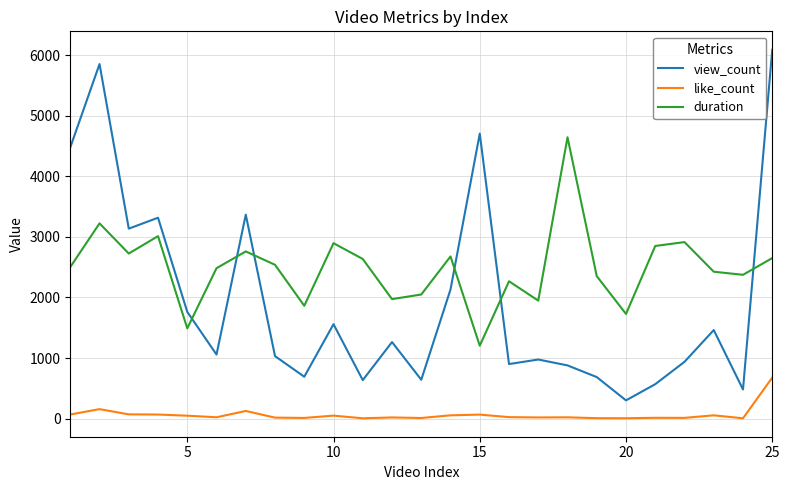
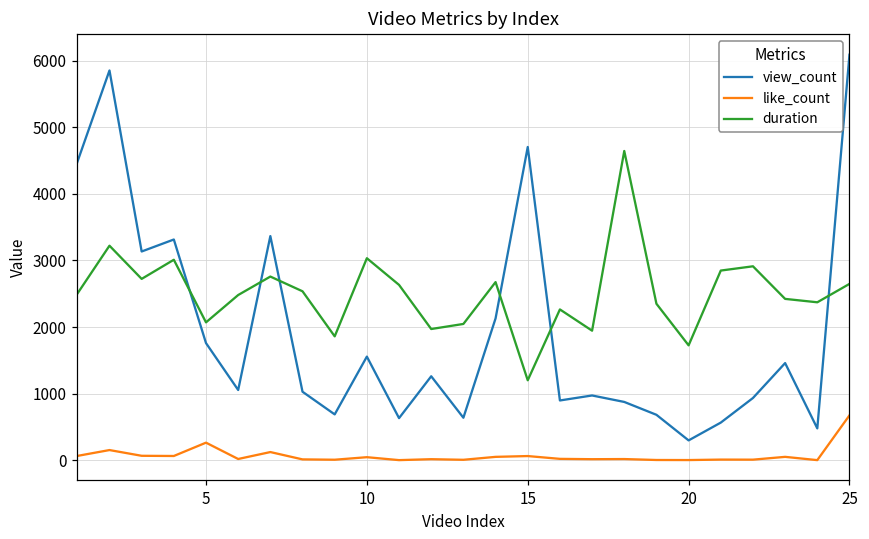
like_count, 5: 0 -> 300
duration, 5: 1500 -> 2100
duration, 10: 2900 -> 3000
